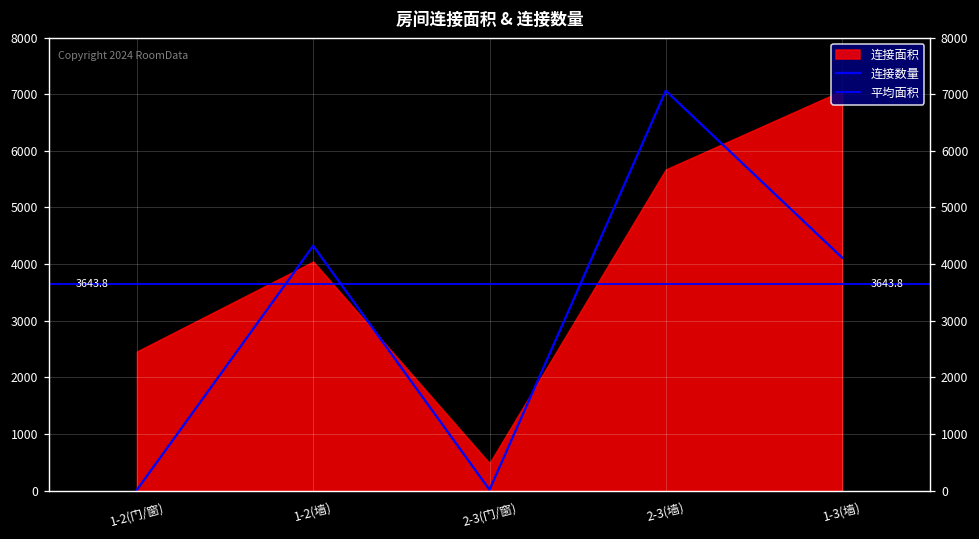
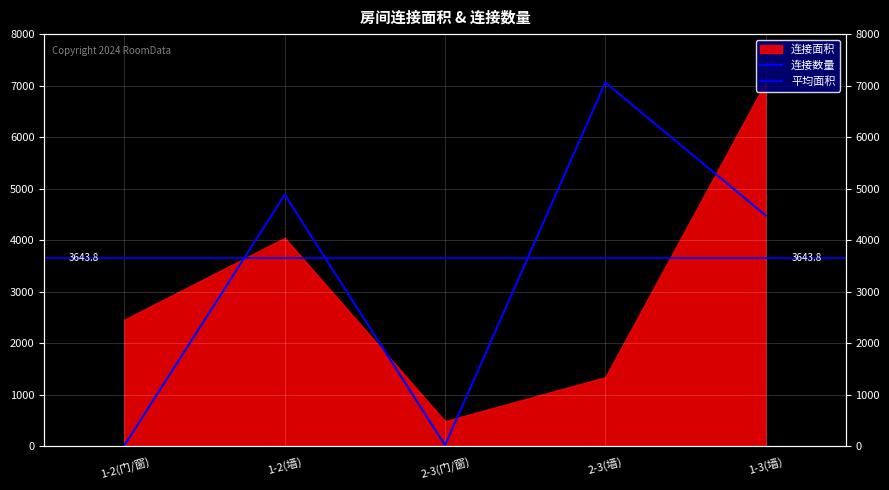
连接数量, 1-2(墙): 4300 -> 4900
连接面积, 2-3(墙): 5700 -> 1300
连接数量, 1-3(墙): 4100 -> 4500
